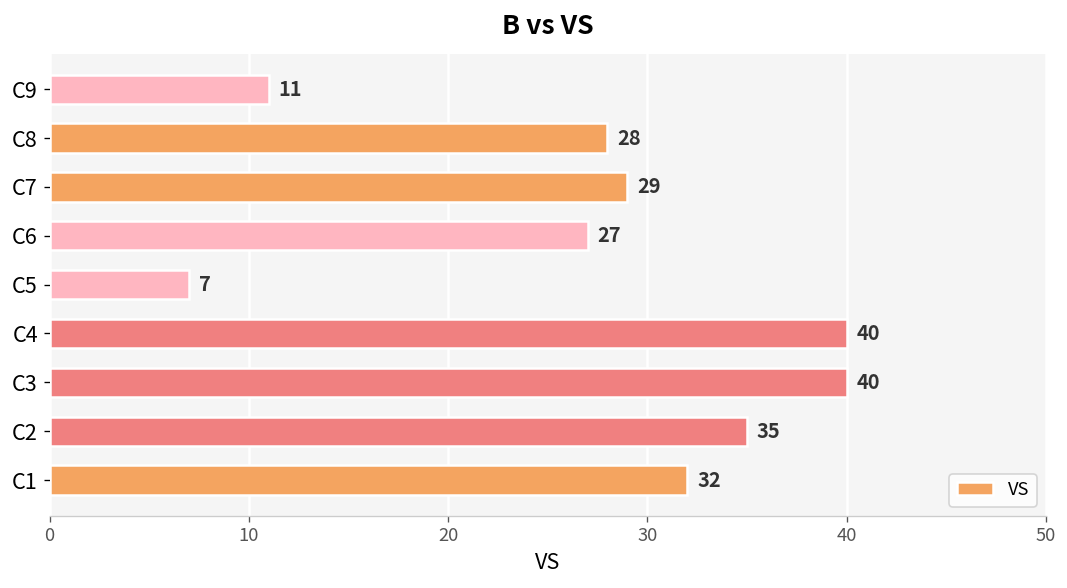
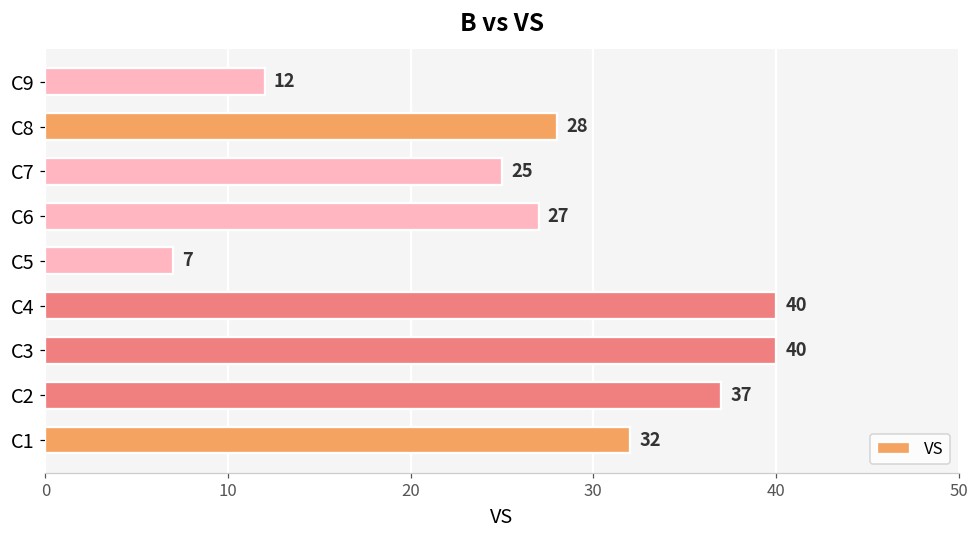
C9: 11 -> 12
C7: 29 -> 25
C2: 35 -> 37
